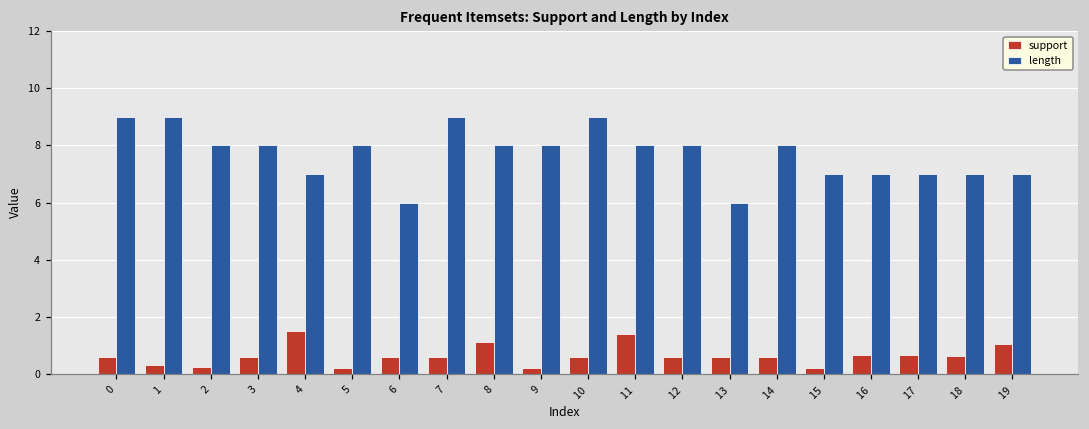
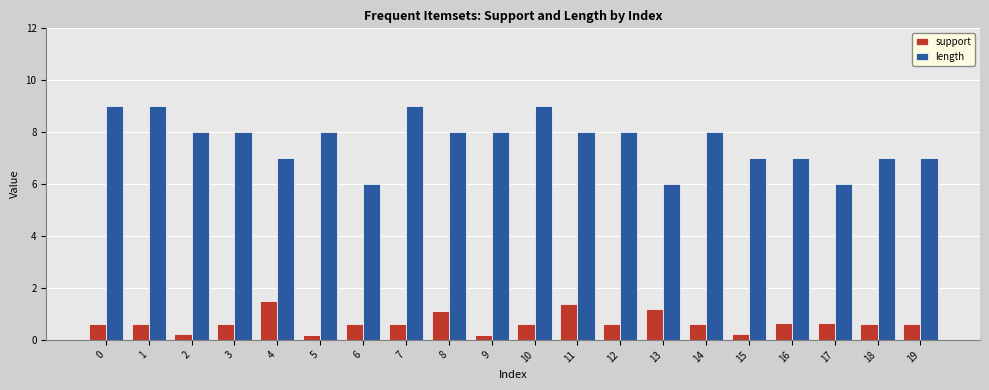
support, 1: 0.3 -> 0.6
support, 13: 0.6 -> 1.2
length, 17: 7 -> 6
support, 19: 1.0 -> 0.6
